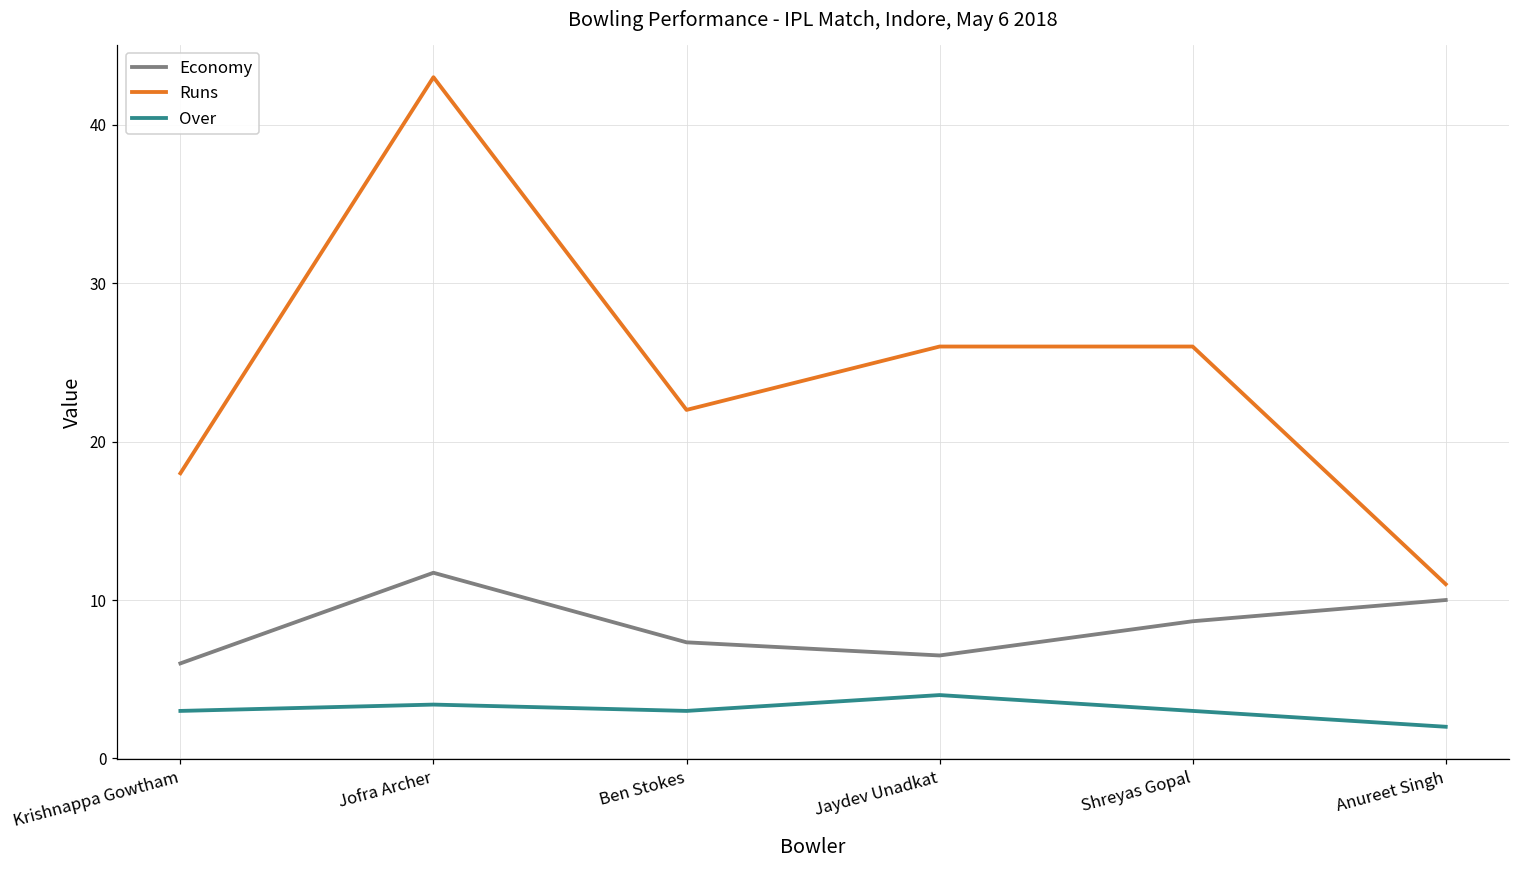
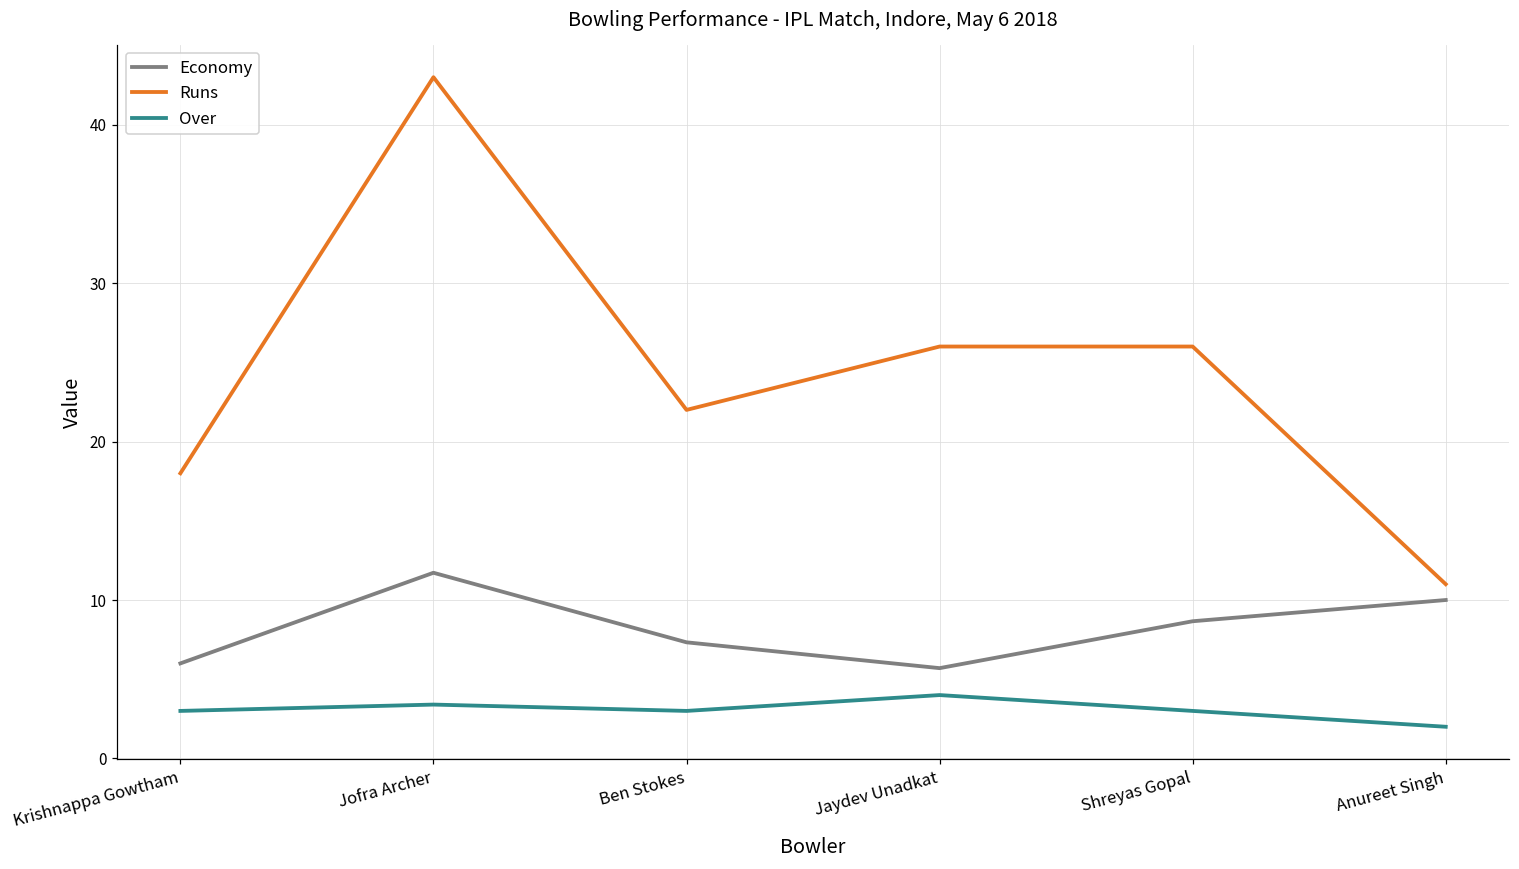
Economy, Jaydev Unadkat: 6.5 -> 5.7
